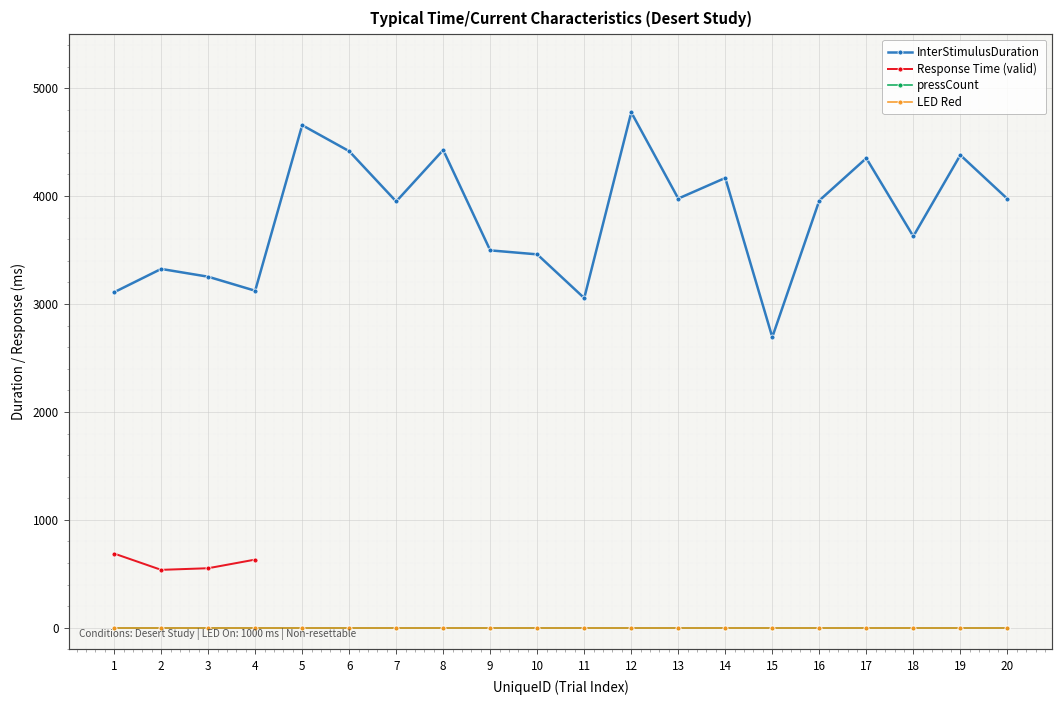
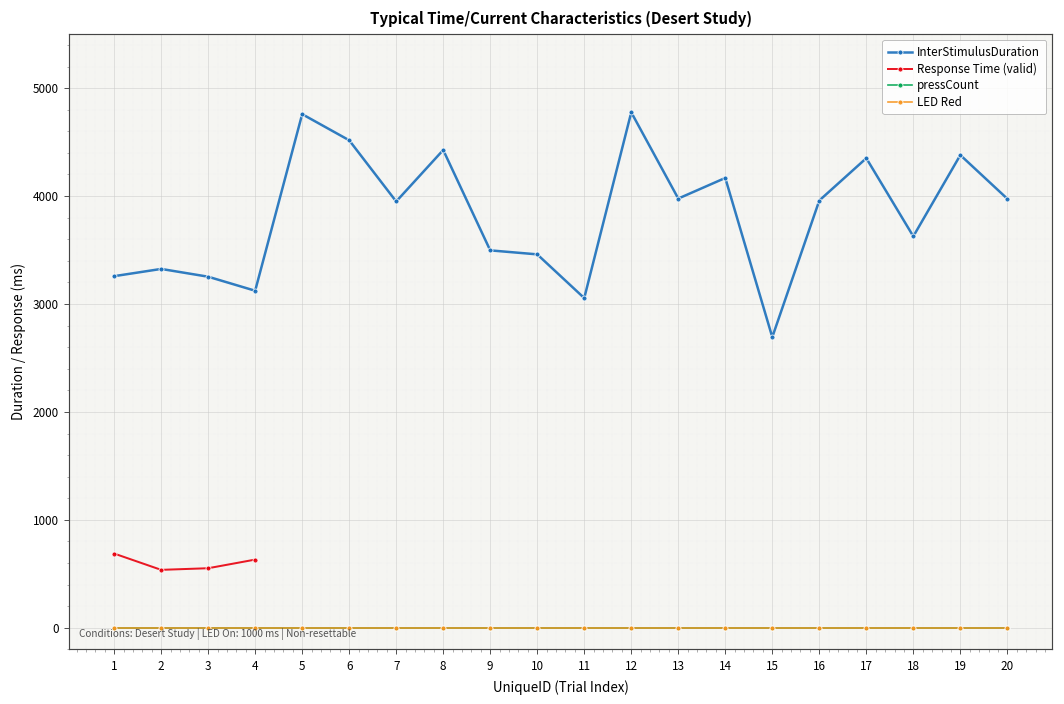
InterStimulusDuration, 1: 3100 -> 3300
InterStimulusDuration, 5: 4700 -> 4800
InterStimulusDuration, 6: 4400 -> 4500
